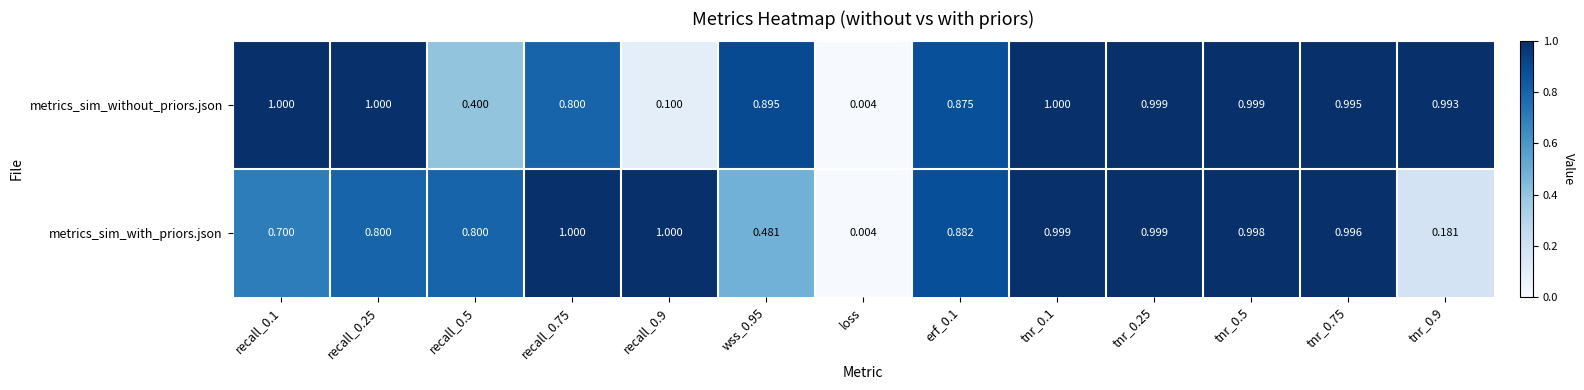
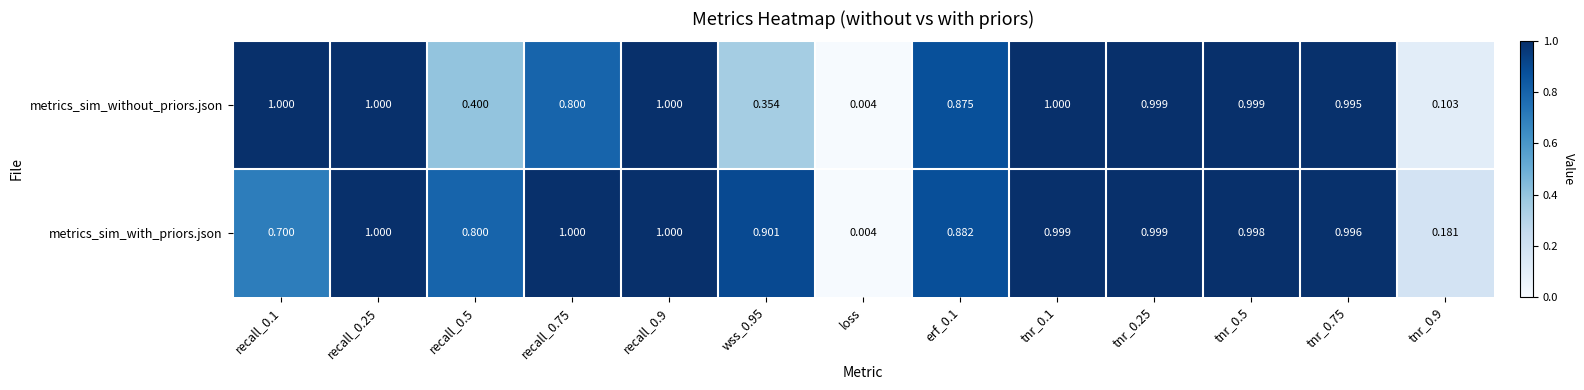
metrics_sim_without_priors.json, recall_0.9: 0.100 -> 1.000
metrics_sim_without_priors.json, wss_0.95: 0.895 -> 0.354
metrics_sim_without_priors.json, tnr_0.9: 0.993 -> 0.103
metrics_sim_with_priors.json, recall_0.25: 0.800 -> 1.000
metrics_sim_with_priors.json, wss_0.95: 0.481 -> 0.901
